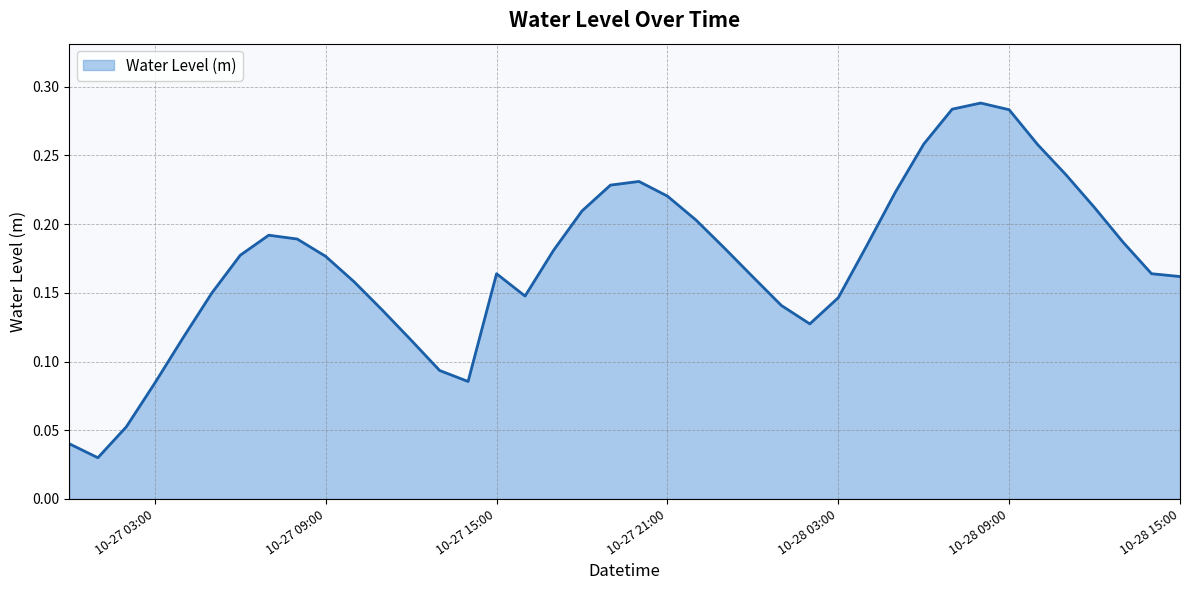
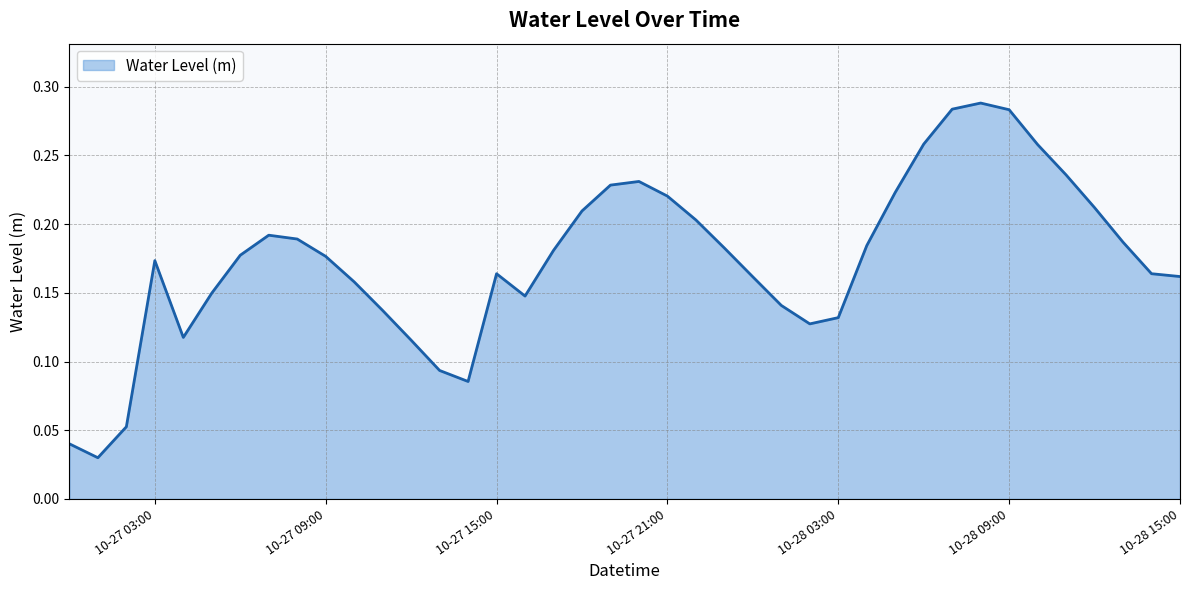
10-27 03:00: 0.084 -> 0.173
10-28 03:00: 0.146 -> 0.132
